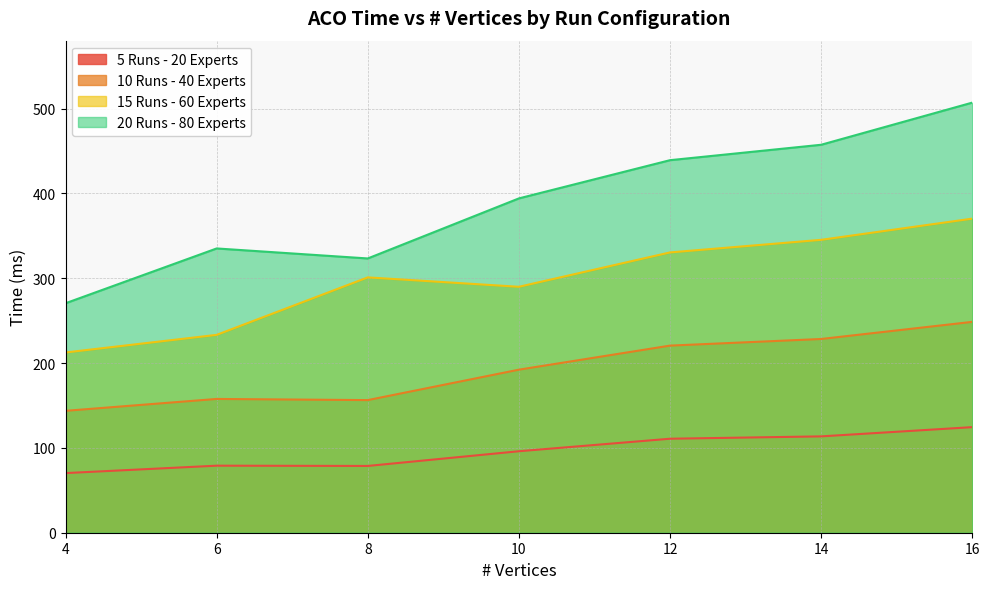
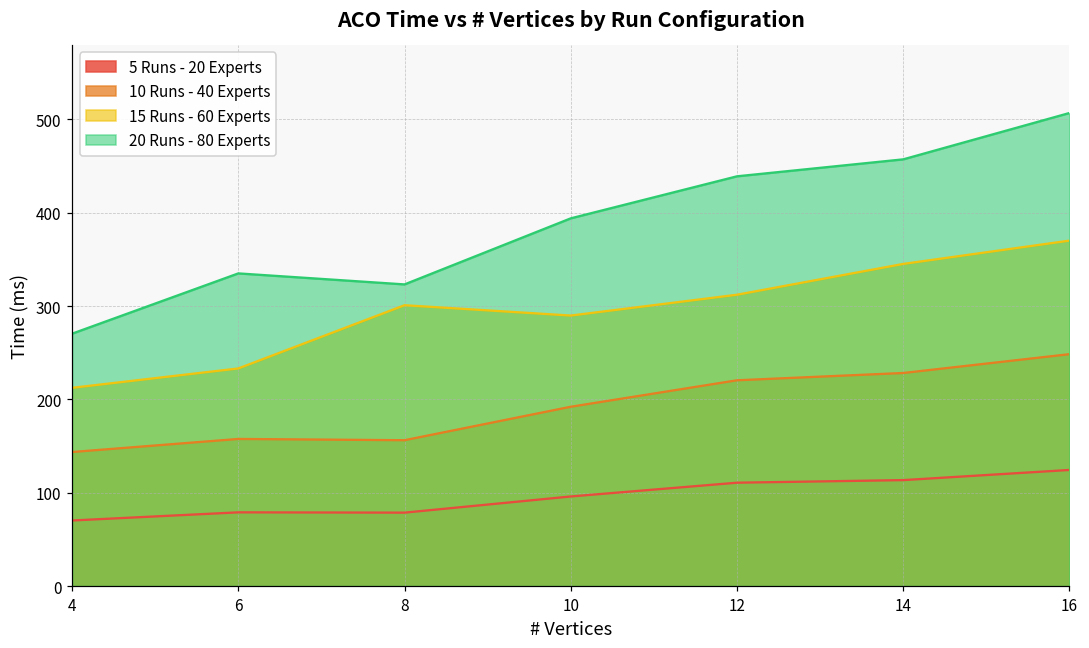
15 Runs - 60 Experts, 12: 330 -> 310
